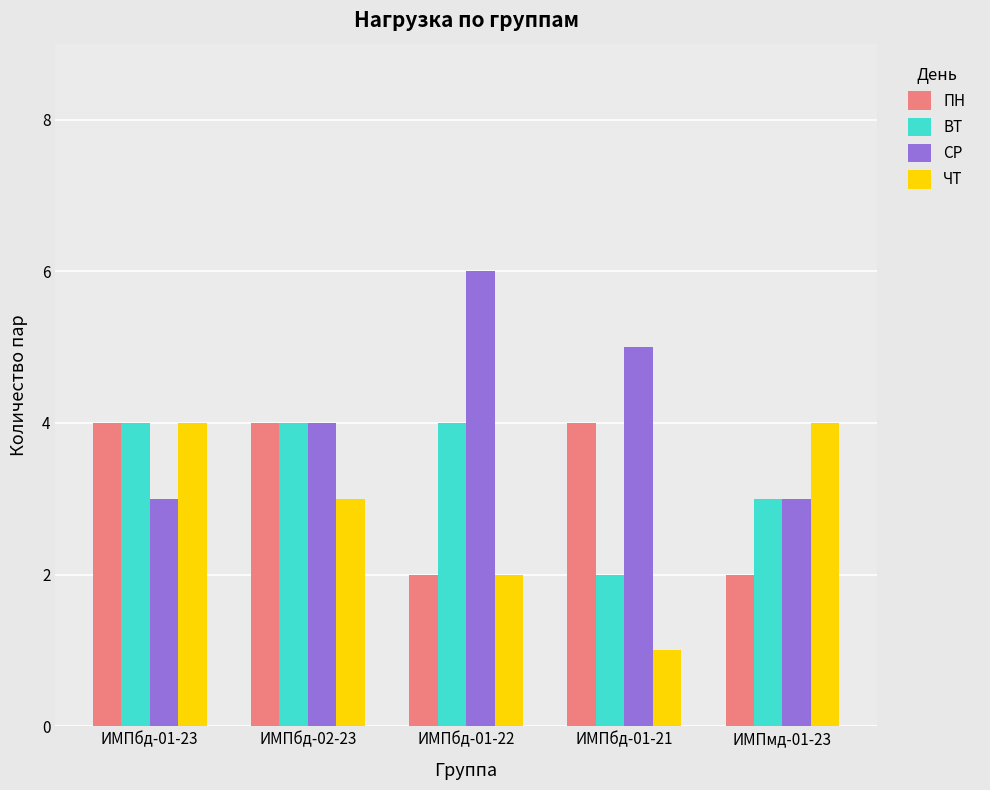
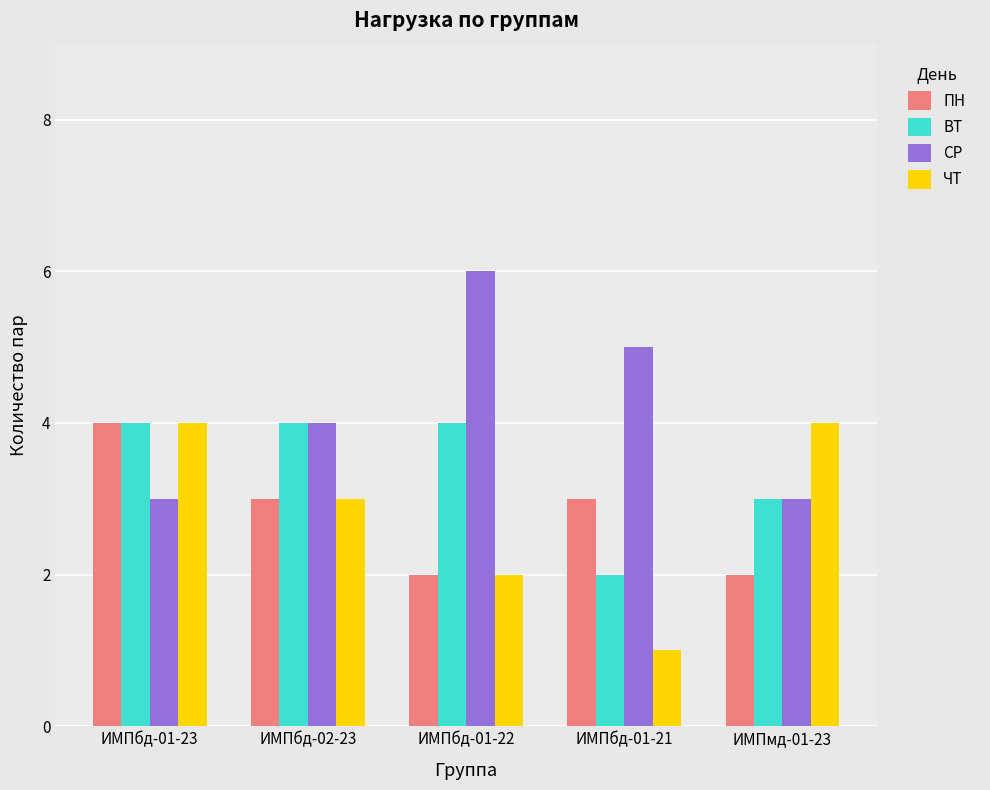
ПН, ИМПбд-02-23: 4 -> 3
ПН, ИМПбд-01-21: 4 -> 3
